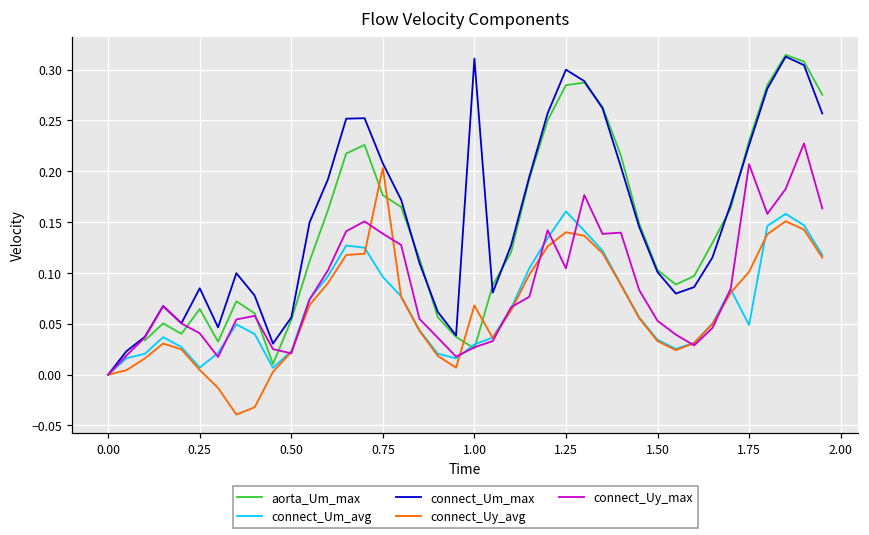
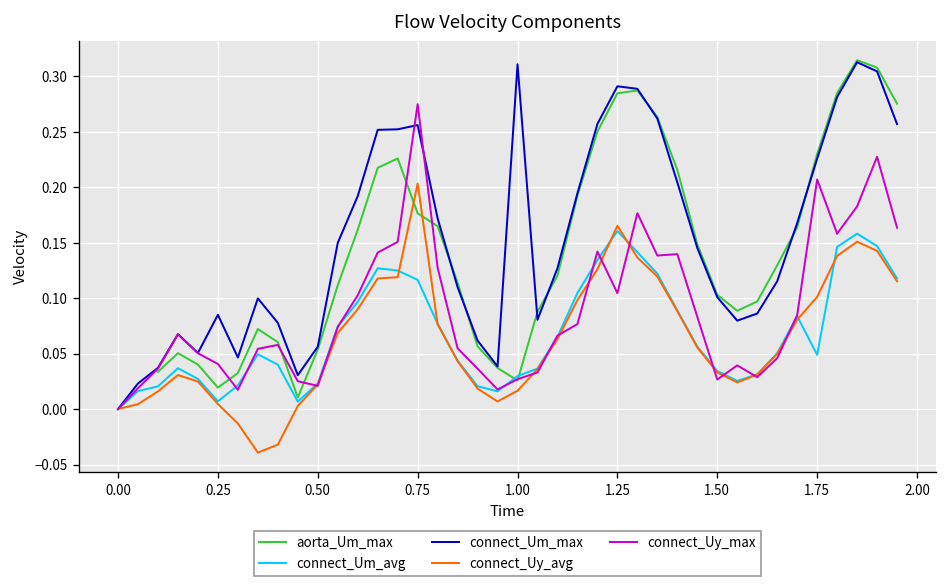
aorta_Um_max, 0.25: 0.06 -> 0.02
connect_Um_avg, 0.75: 0.10 -> 0.12
connect_Um_max, 0.75: 0.21 -> 0.26
connect_Uy_max, 0.75: 0.14 -> 0.27
connect_Uy_avg, 1.00: 0.07 -> 0.02
connect_Um_max, 1.25: 0.30 -> 0.29
connect_Uy_avg, 1.25: 0.14 -> 0.17
connect_Uy_max, 1.50: 0.05 -> 0.03
